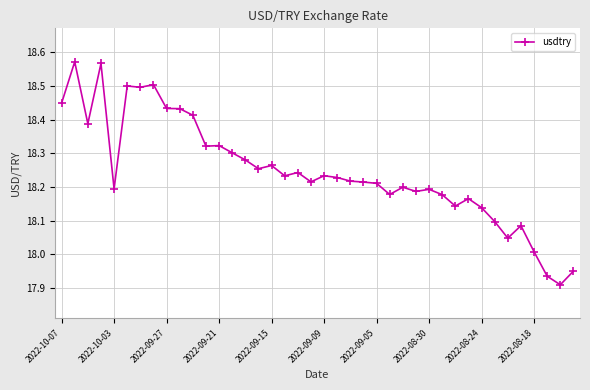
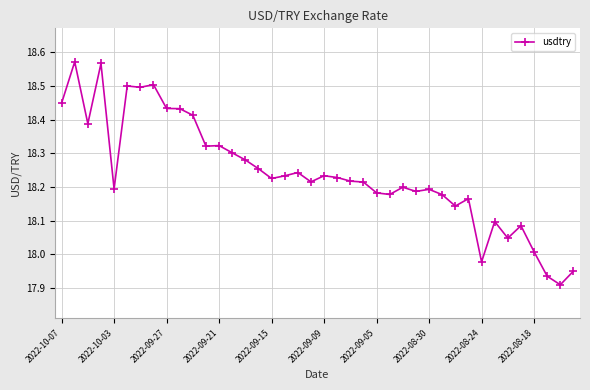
2022-09-15: 18.26 -> 18.23
2022-09-05: 18.21 -> 18.18
2022-08-24: 18.14 -> 17.98
